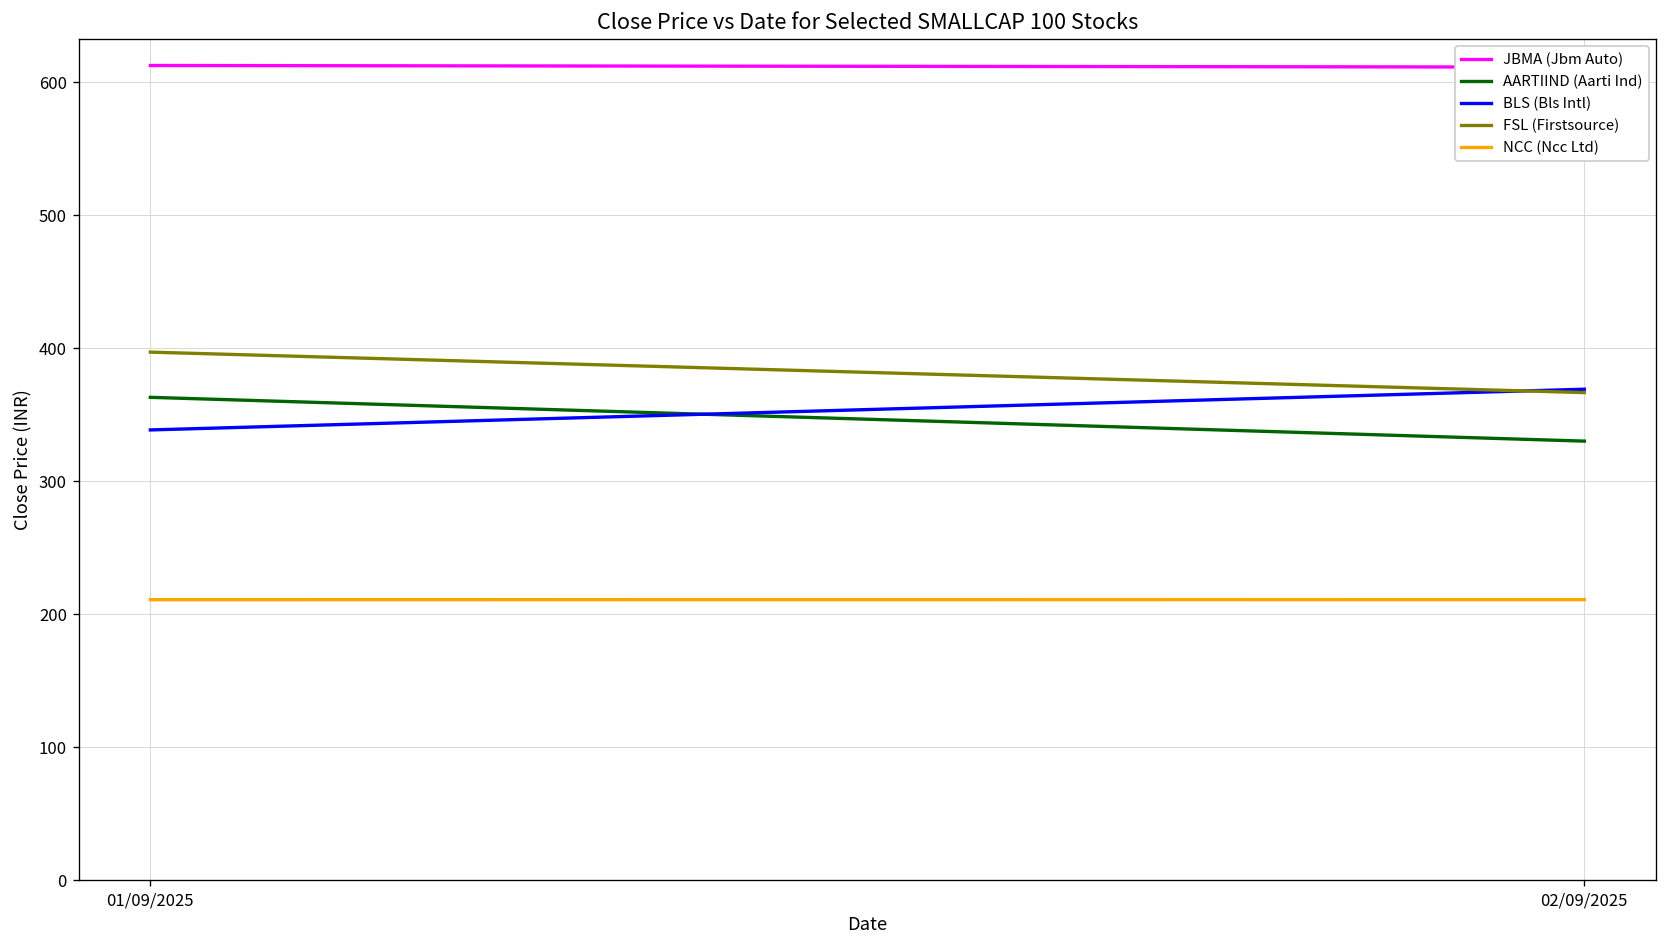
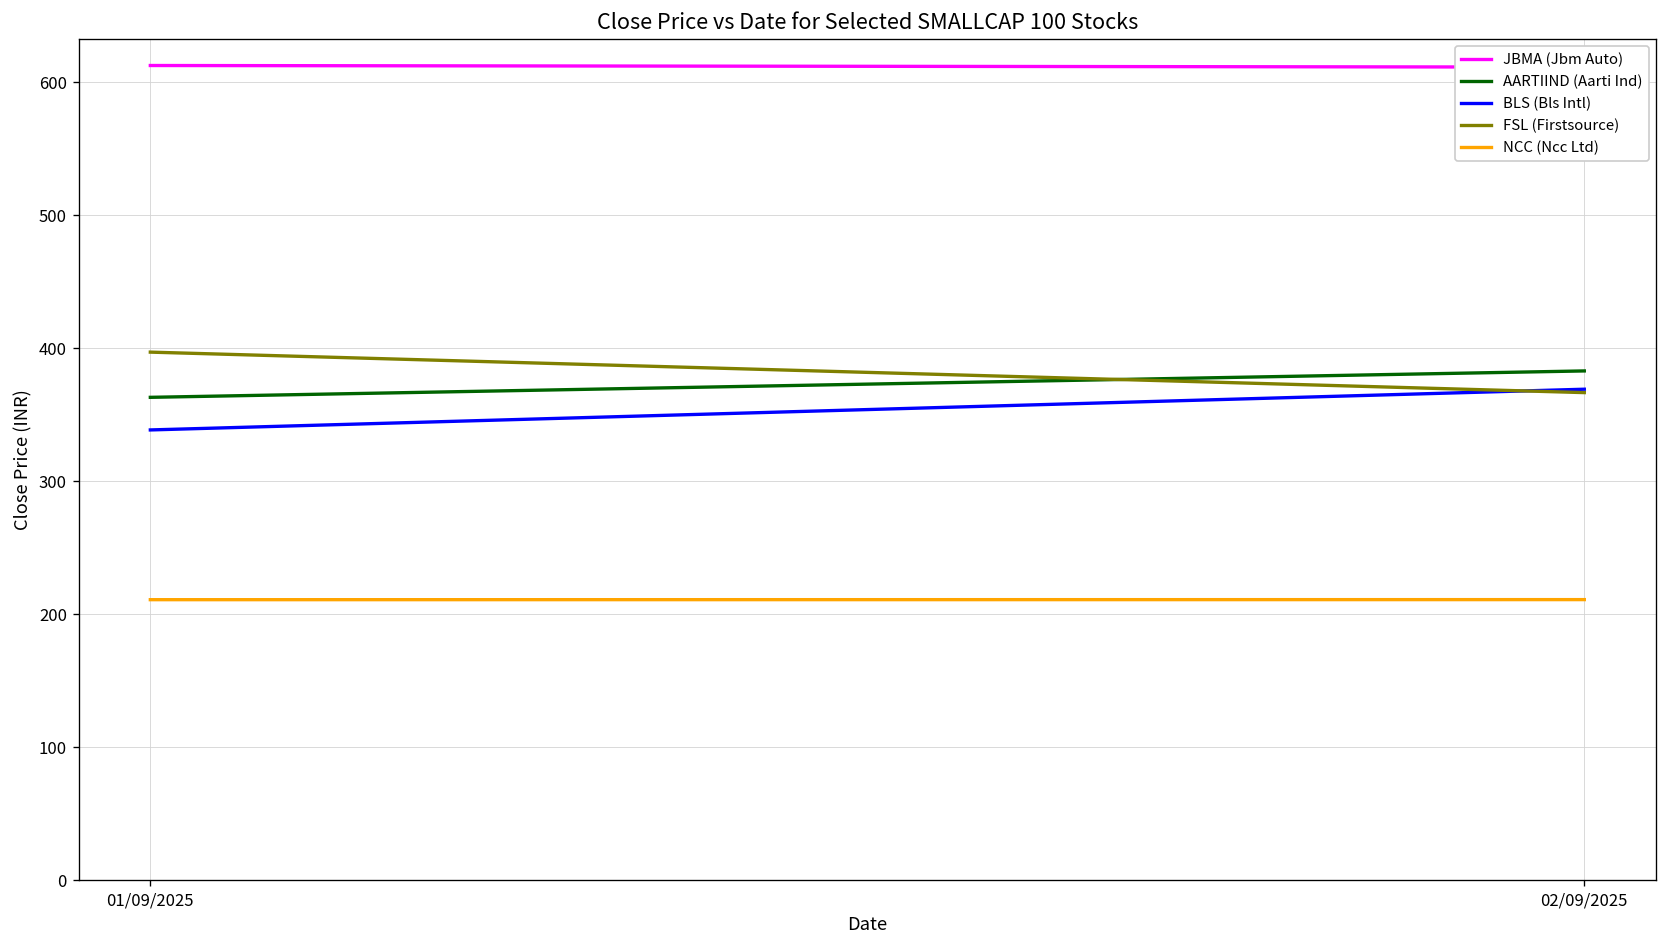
AARTIIND (Aarti Ind), 02/09/2025: 330 -> 383
